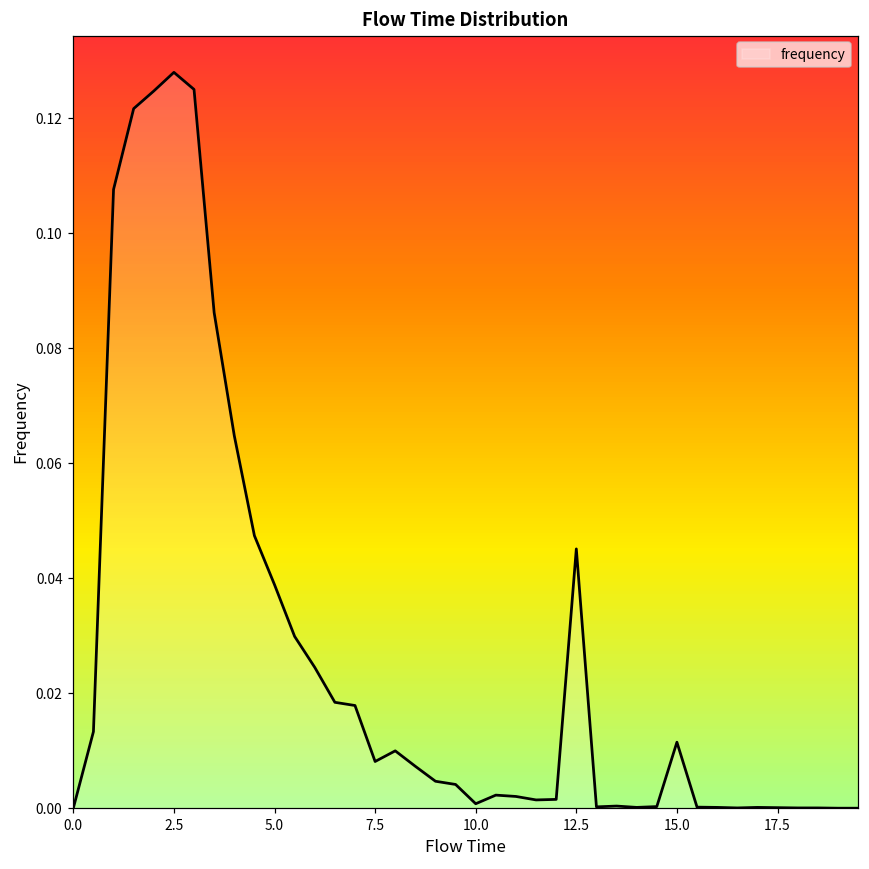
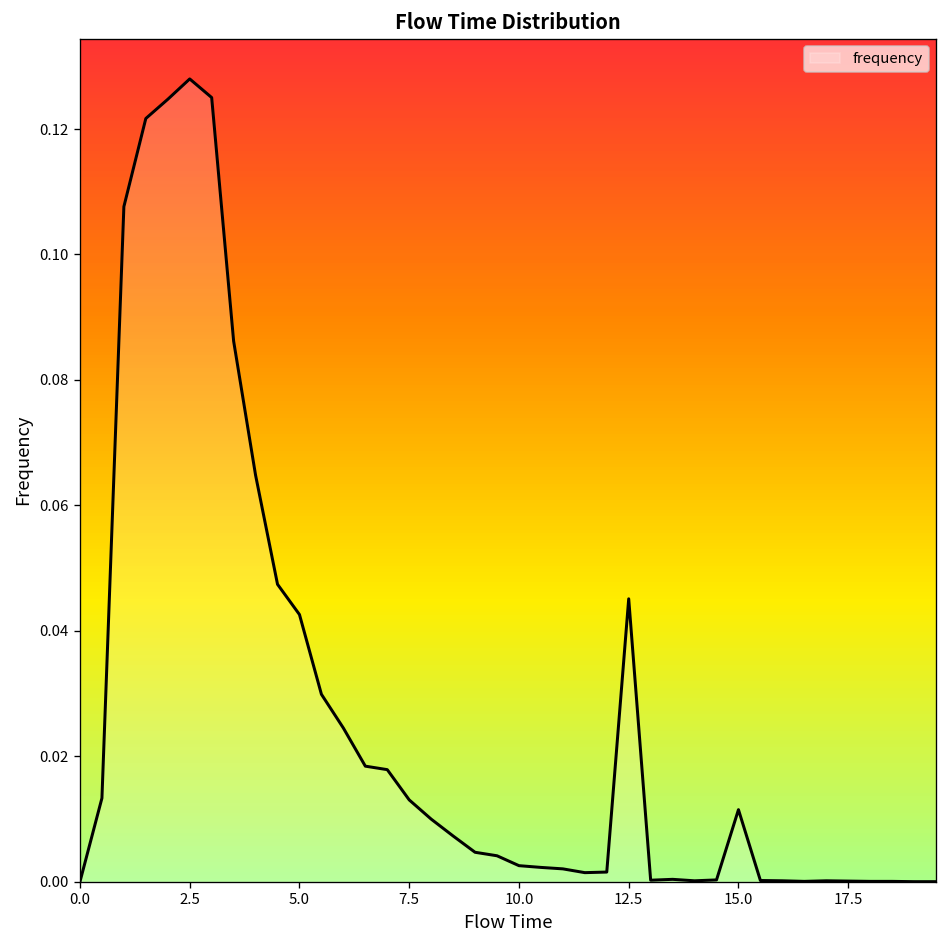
5.0: 0.039 -> 0.043
7.5: 0.008 -> 0.013
10.0: 0.001 -> 0.003
